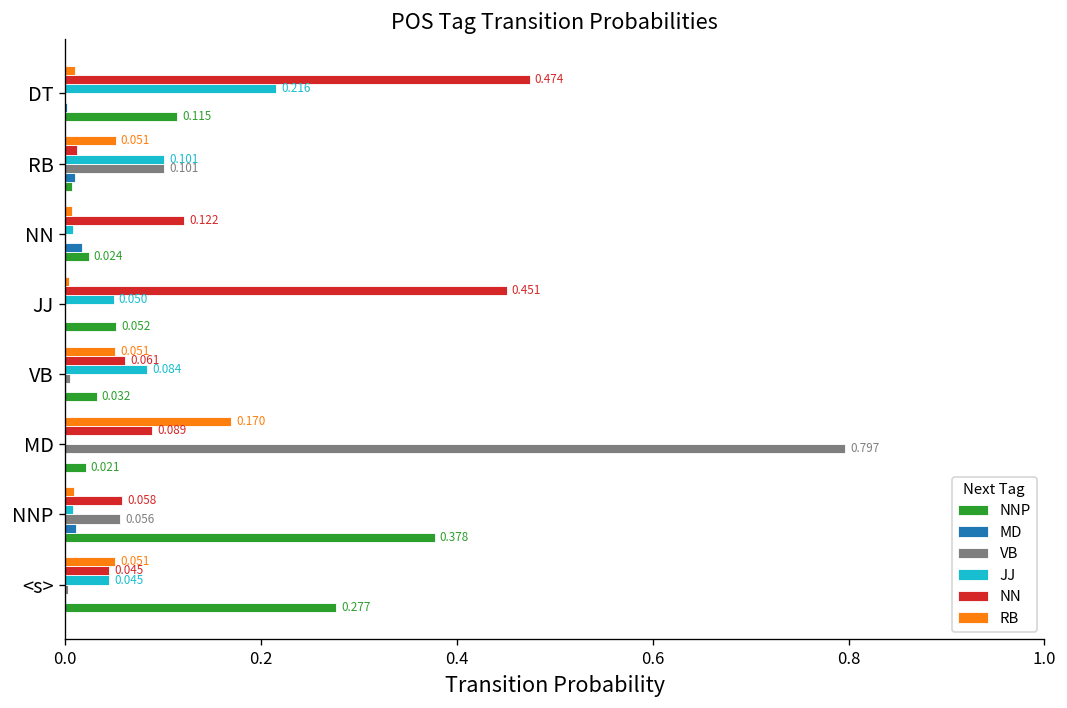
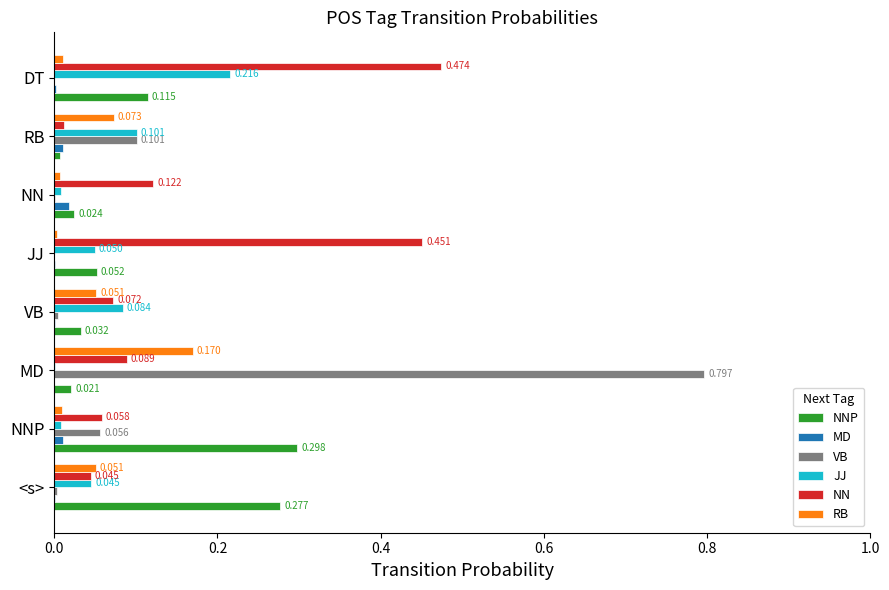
RB, RB: 0.051 -> 0.073
NN, VB: 0.061 -> 0.072
NNP, NNP: 0.378 -> 0.298
